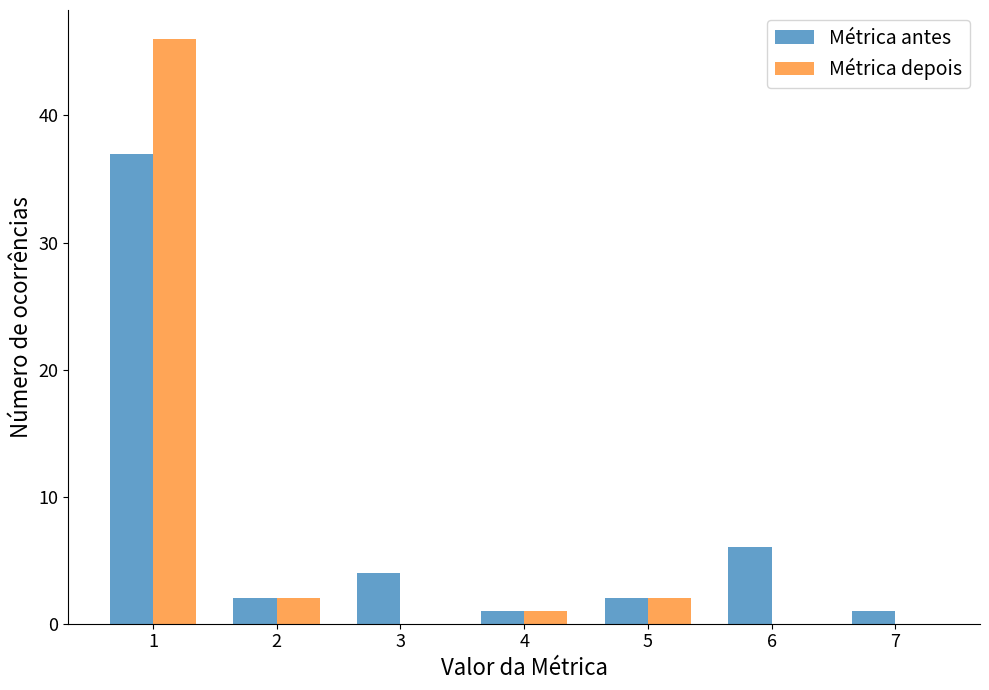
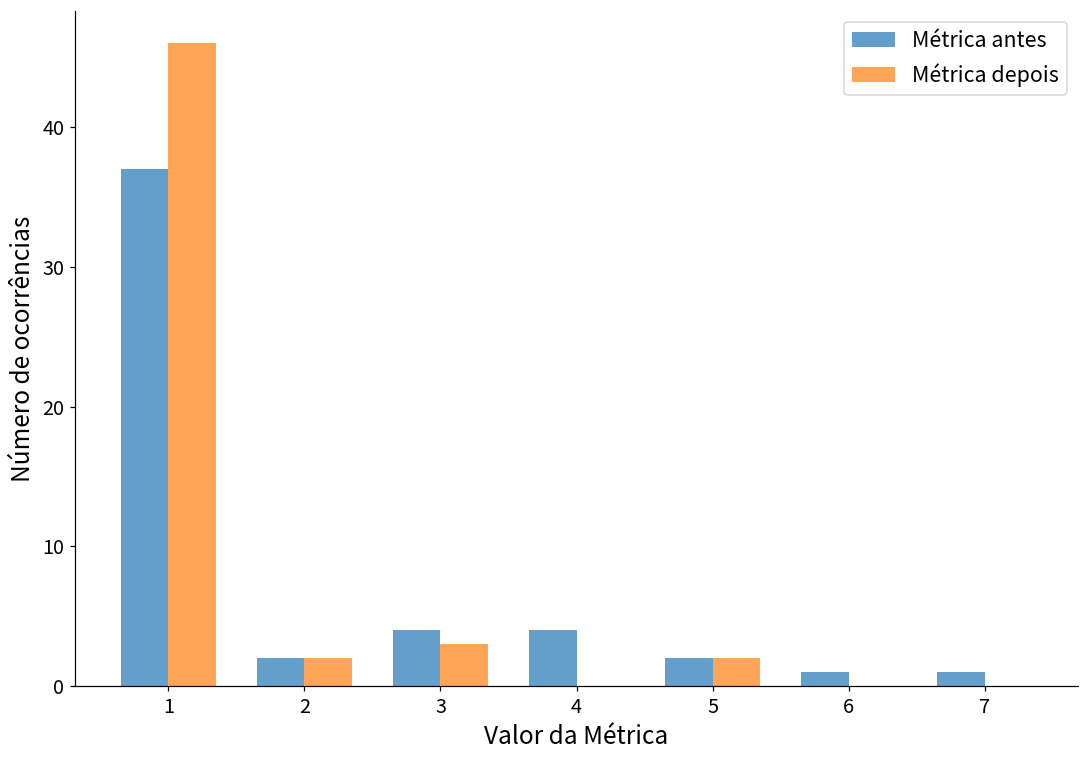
Métrica depois, 3: 0 -> 3
Métrica antes, 4: 1 -> 4
Métrica depois, 4: 1 -> 0
Métrica antes, 6: 6 -> 1
